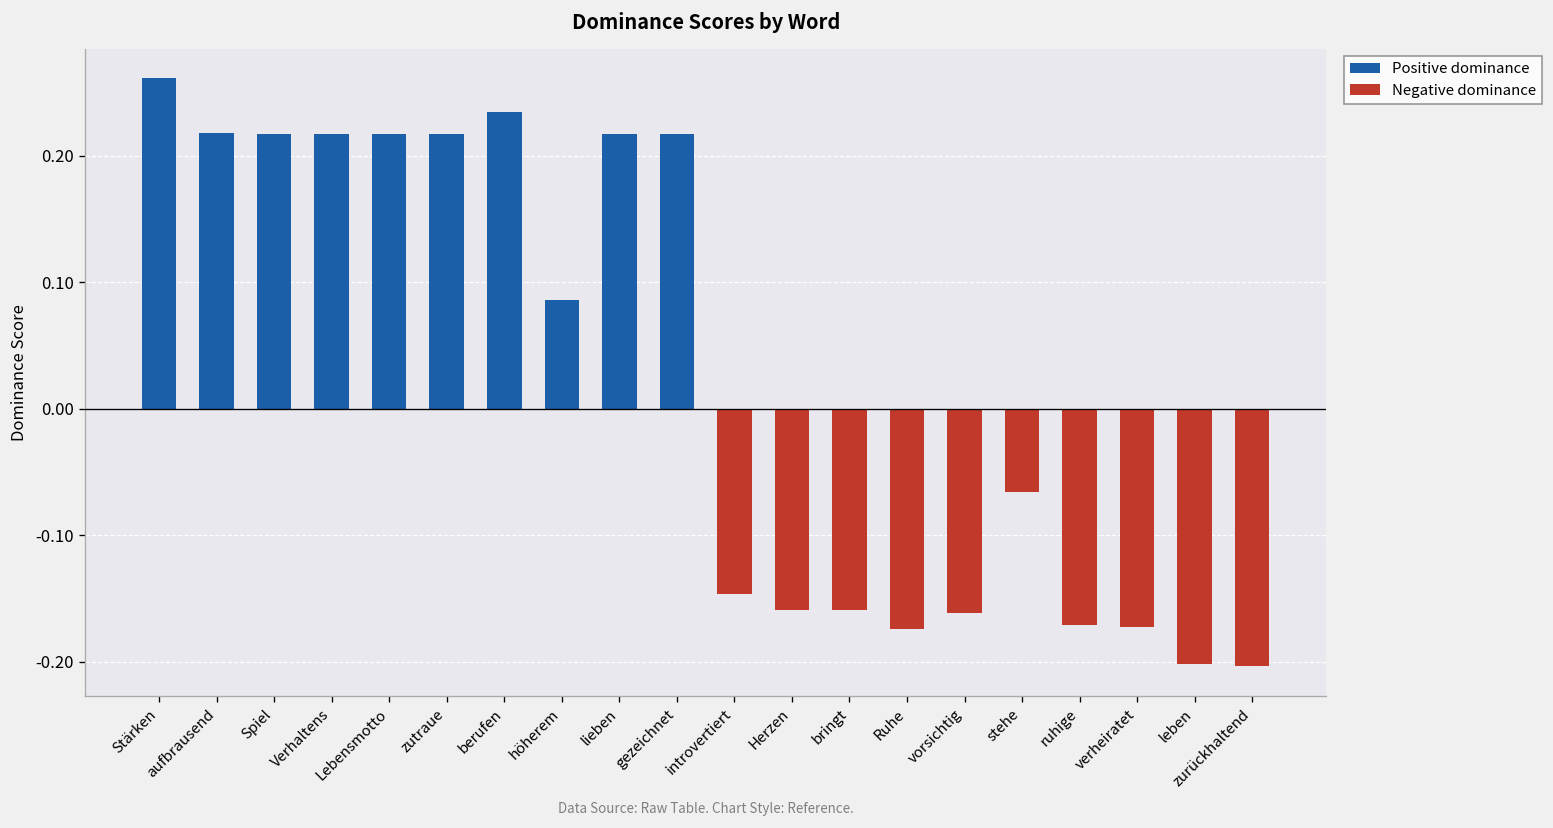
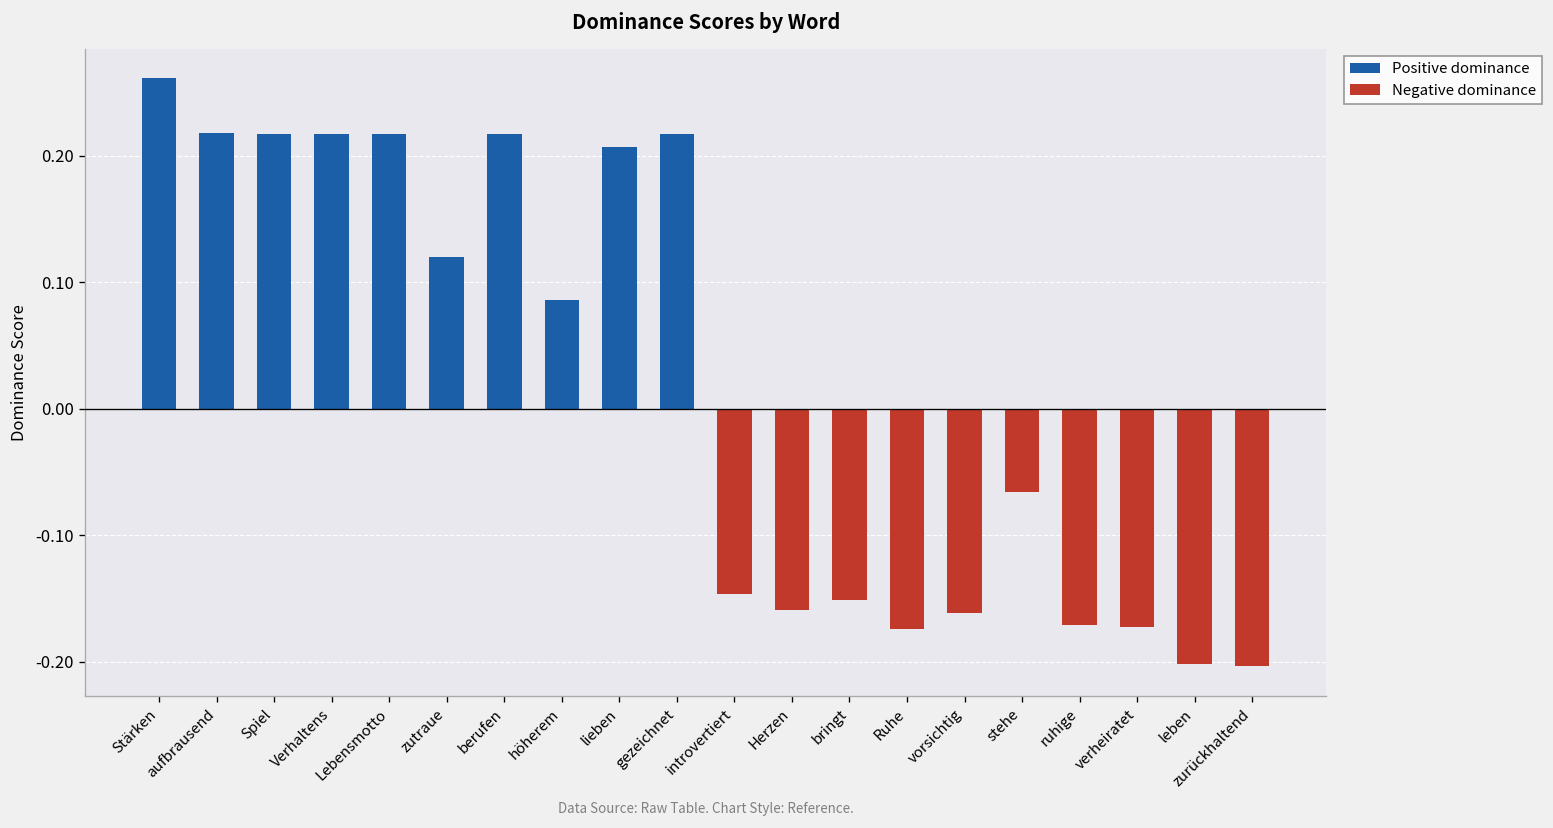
zutraue: 0.217 -> 0.120
berufen: 0.234 -> 0.217
lieben: 0.217 -> 0.207
bringt: -0.159 -> -0.151
